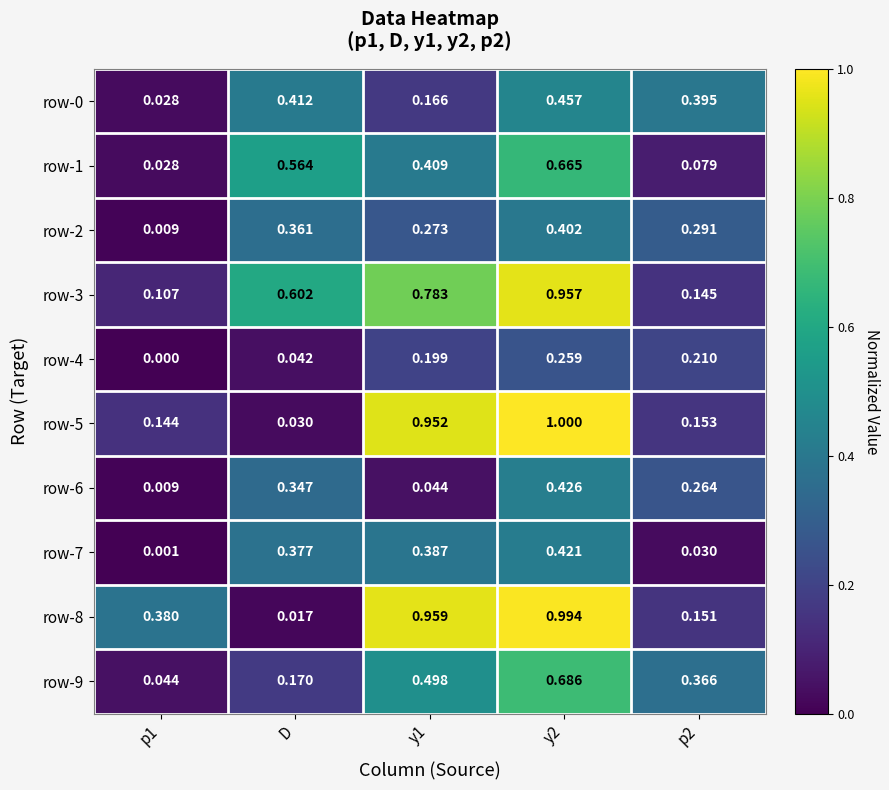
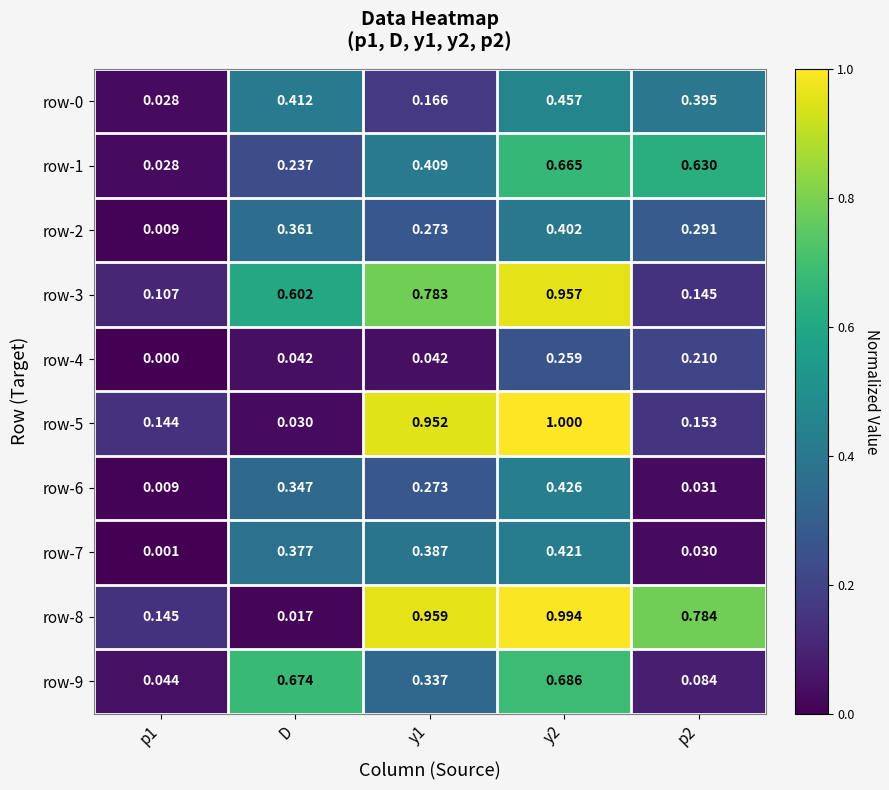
row-1, D: 0.564 -> 0.237
row-1, p2: 0.079 -> 0.630
row-4, y1: 0.199 -> 0.042
row-6, y1: 0.044 -> 0.273
row-6, p2: 0.264 -> 0.031
row-8, p1: 0.380 -> 0.145
row-8, p2: 0.151 -> 0.784
row-9, D: 0.170 -> 0.674
row-9, y1: 0.498 -> 0.337
row-9, p2: 0.366 -> 0.084
